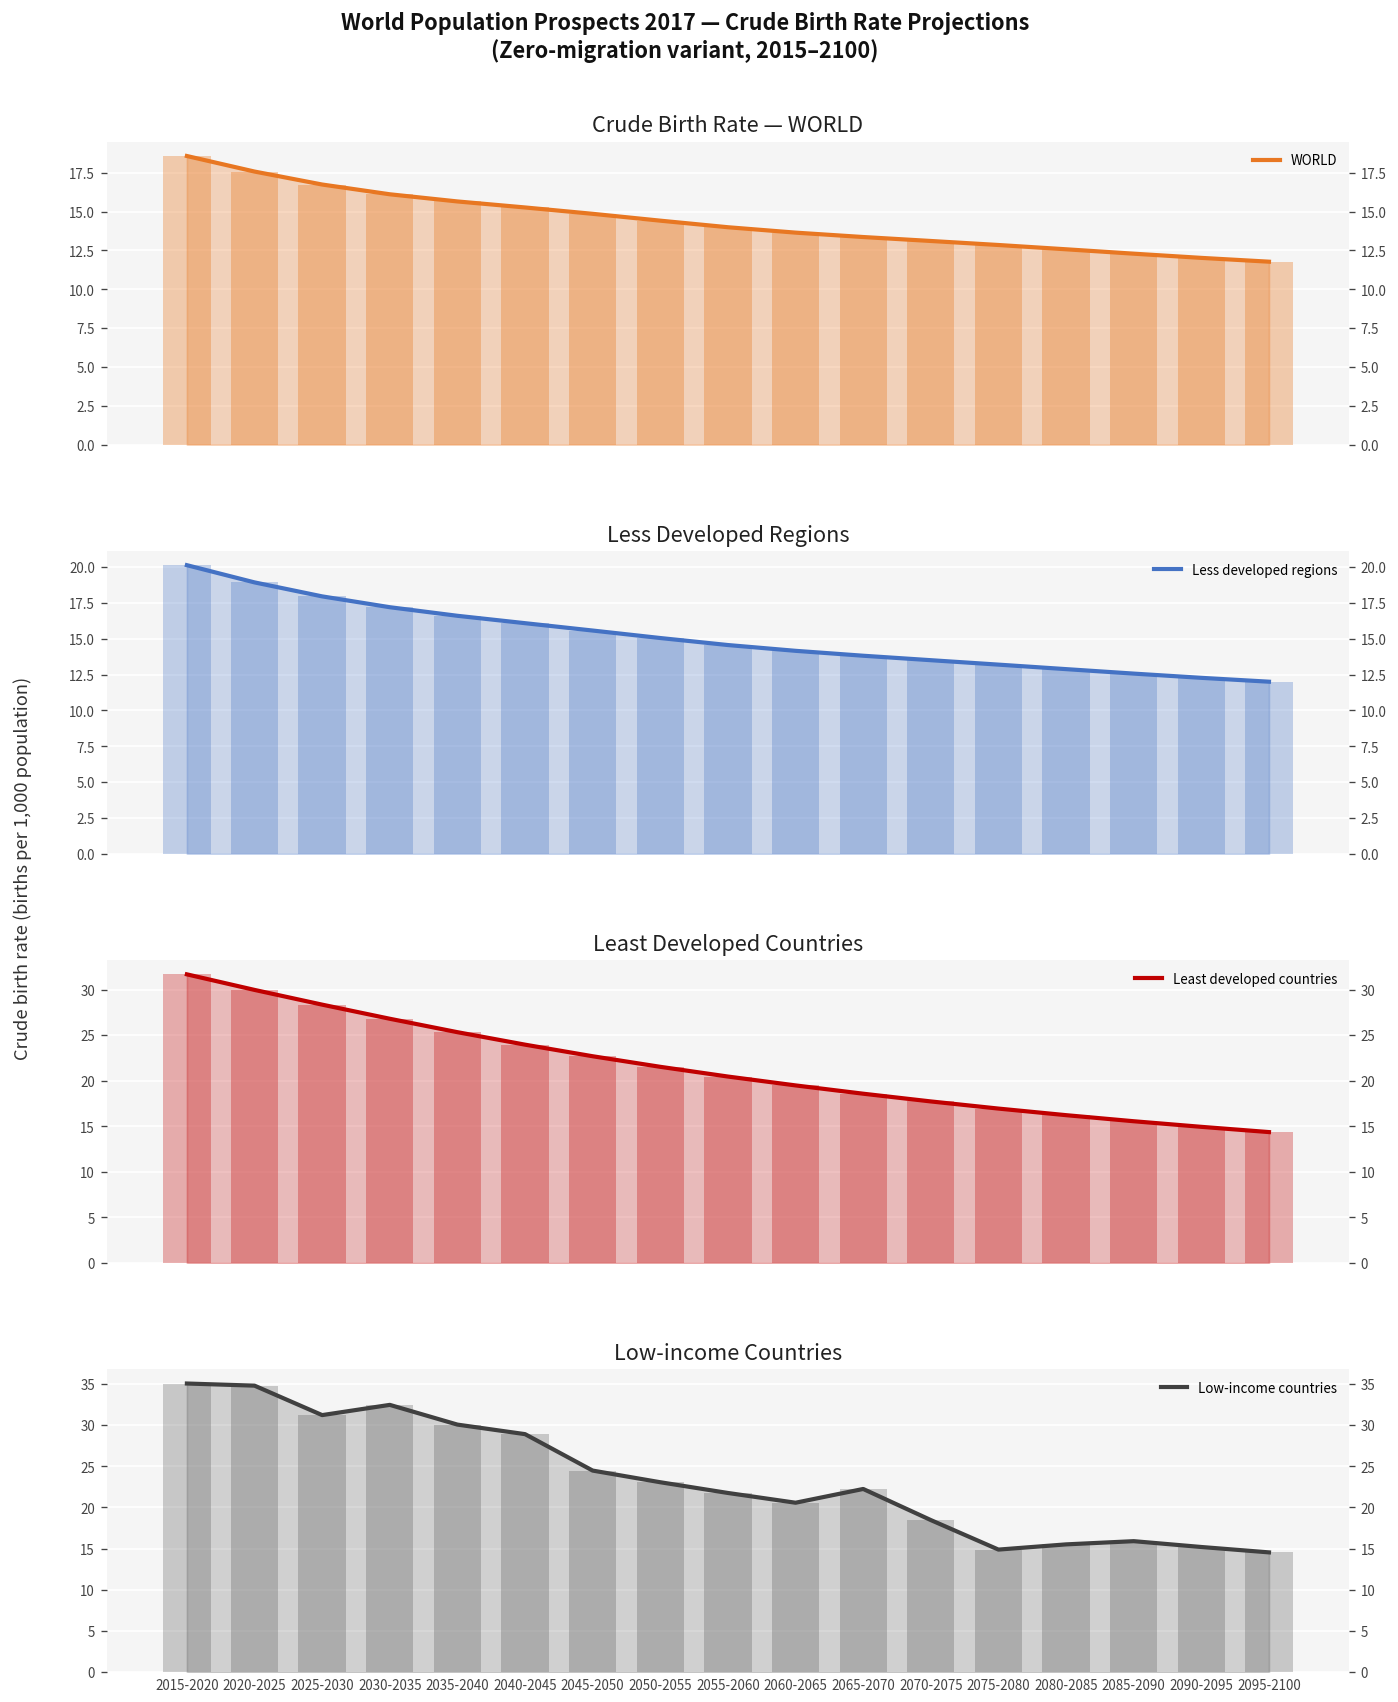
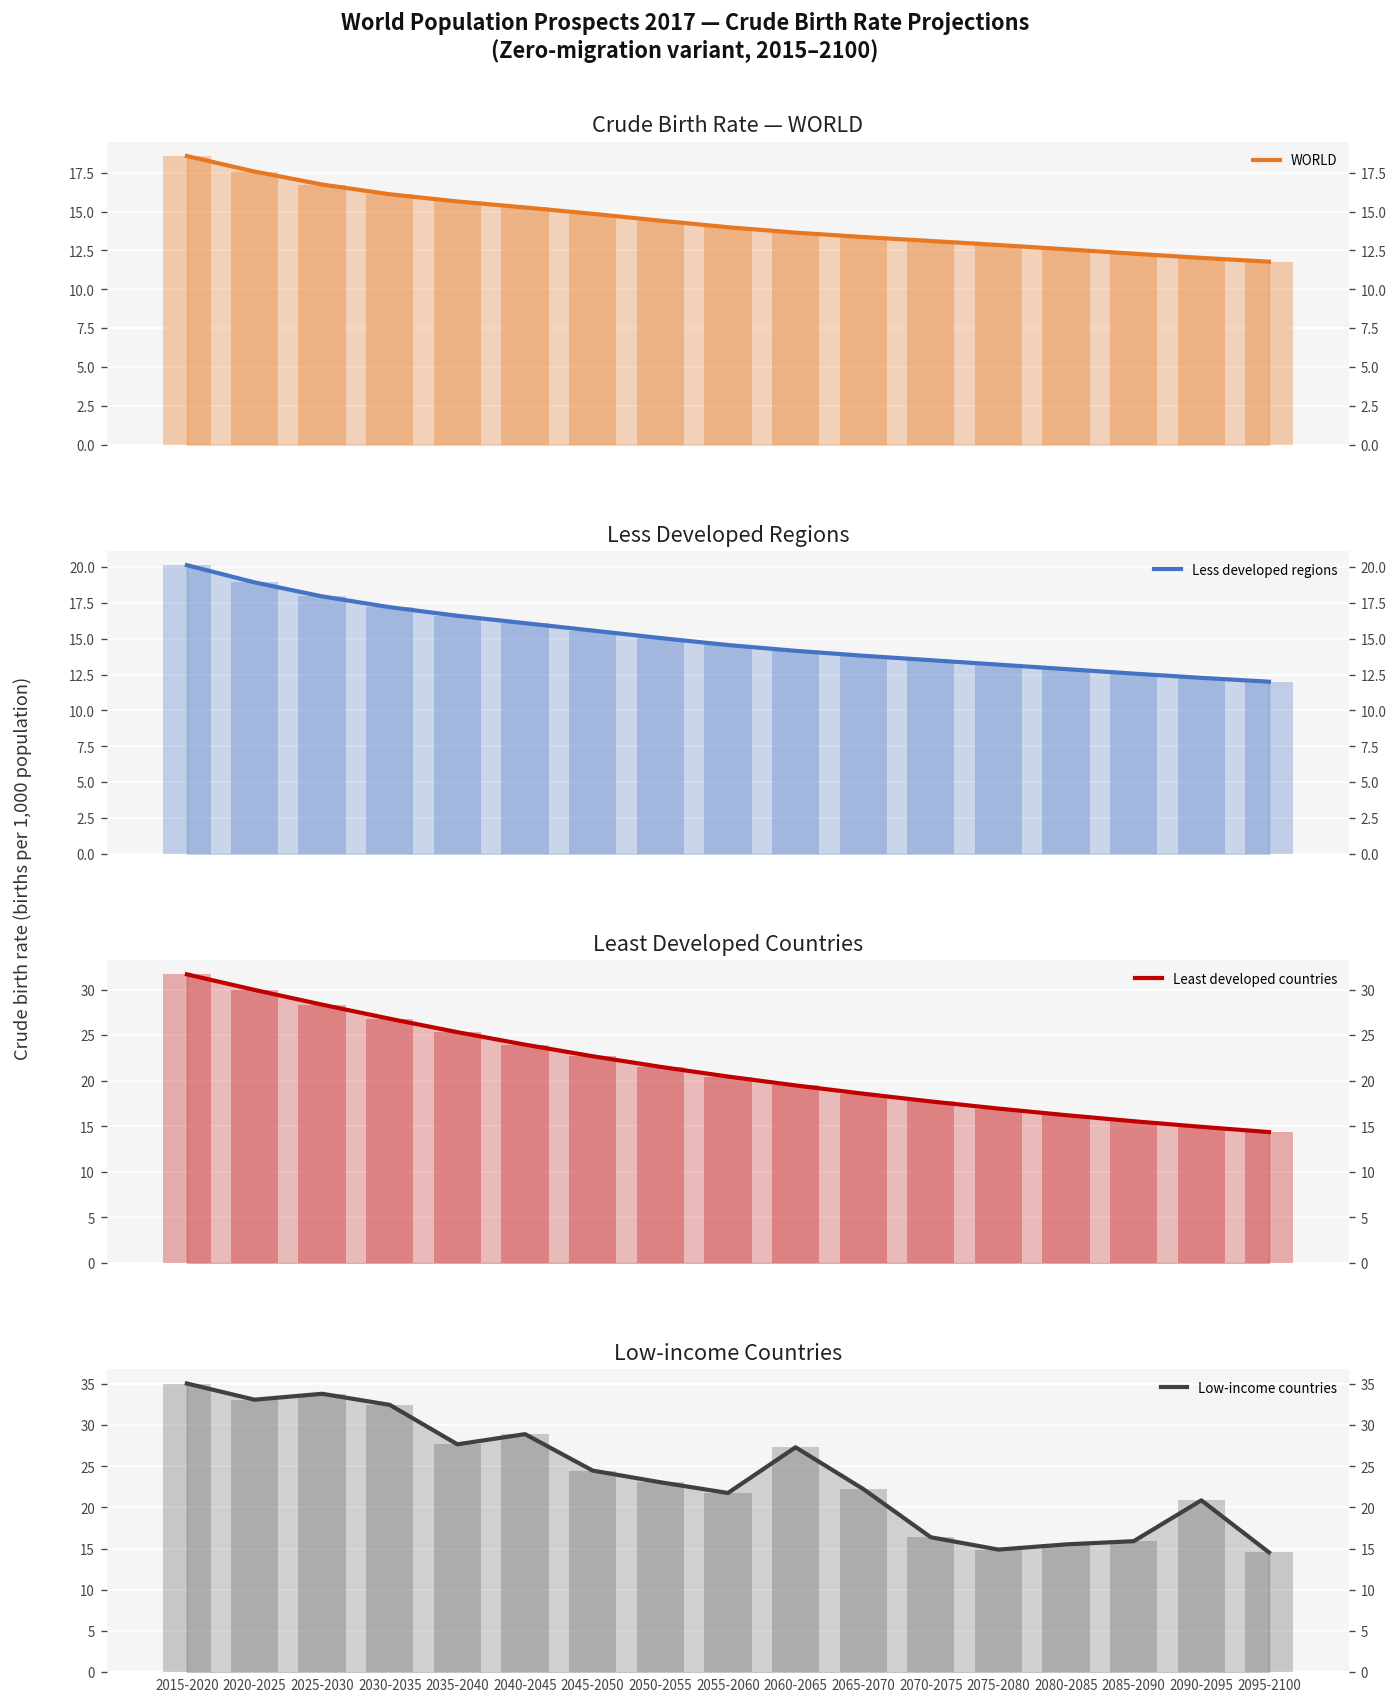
Low-income Countries, 2020-2025: 35 -> 33
Low-income Countries, 2025-2030: 31 -> 34
Low-income Countries, 2035-2040: 30 -> 28
Low-income Countries, 2060-2065: 21 -> 27
Low-income Countries, 2070-2075: 18 -> 16
Low-income Countries, 2090-2095: 15 -> 21
